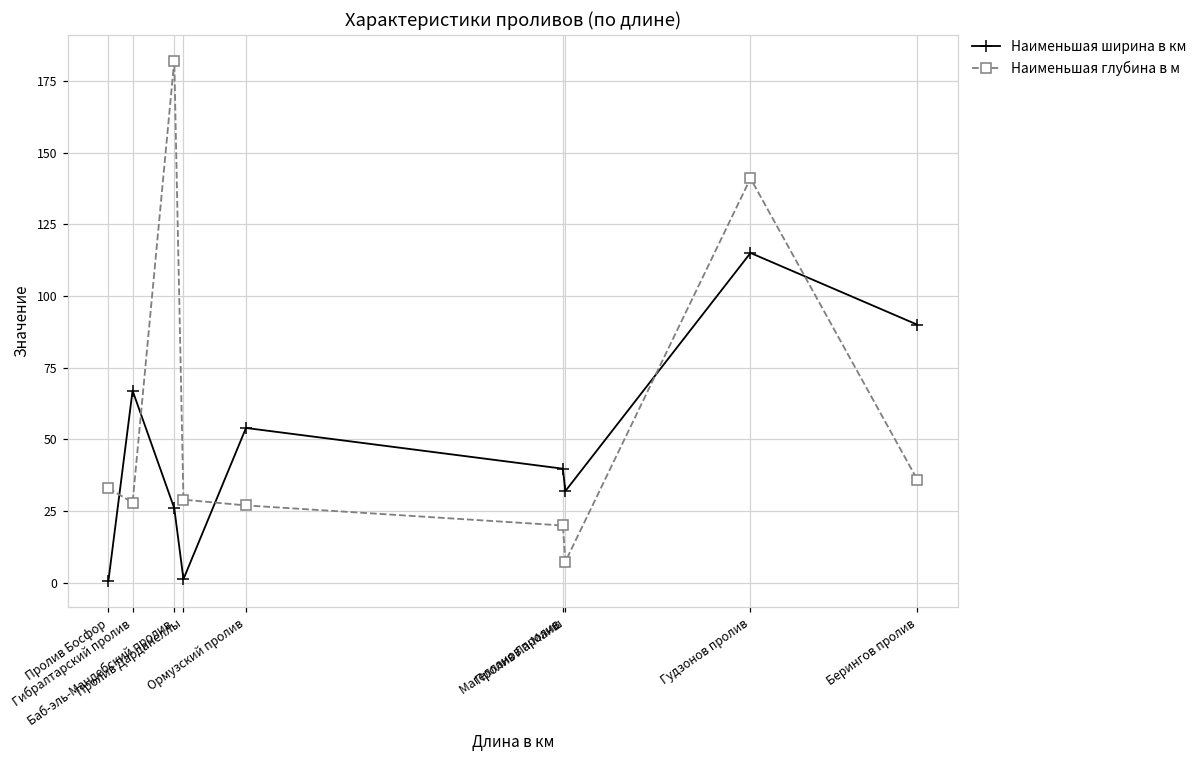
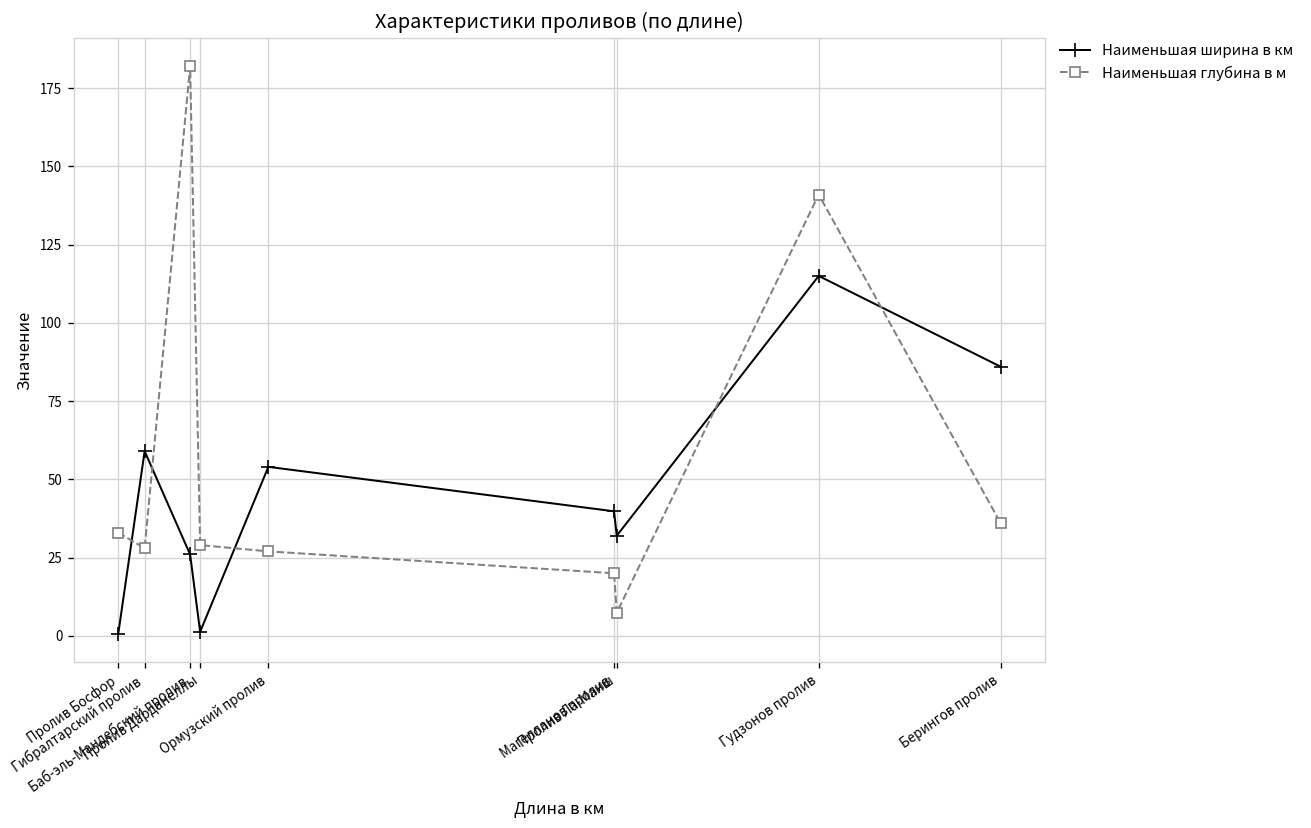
Наименьшая ширина в км, Гибралтарский пролив: 67 -> 59
Наименьшая ширина в км, Берингов пролив: 90 -> 86
